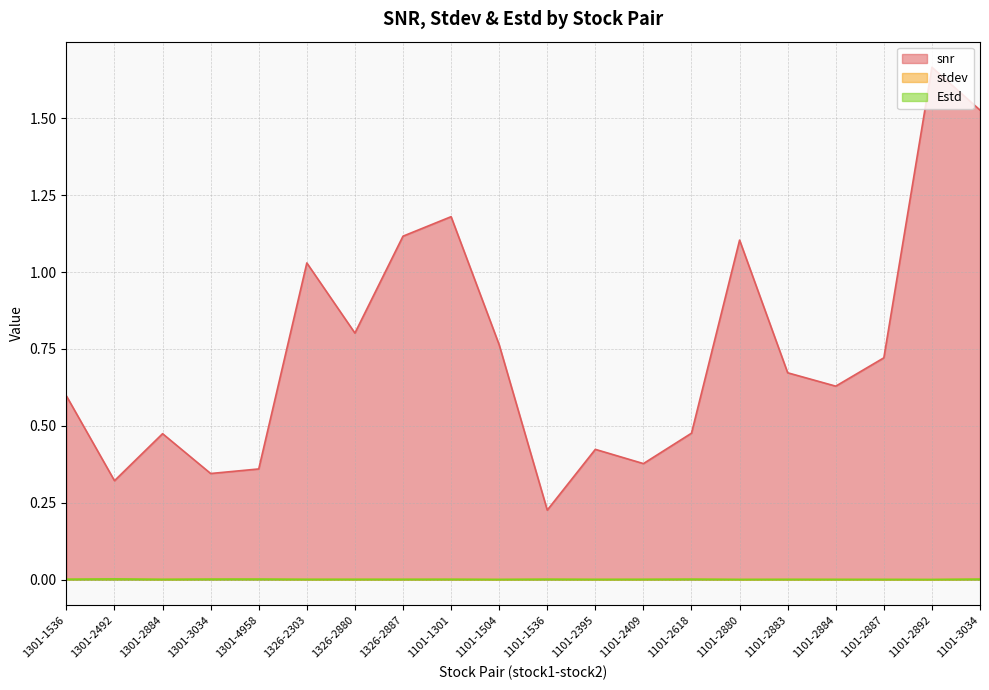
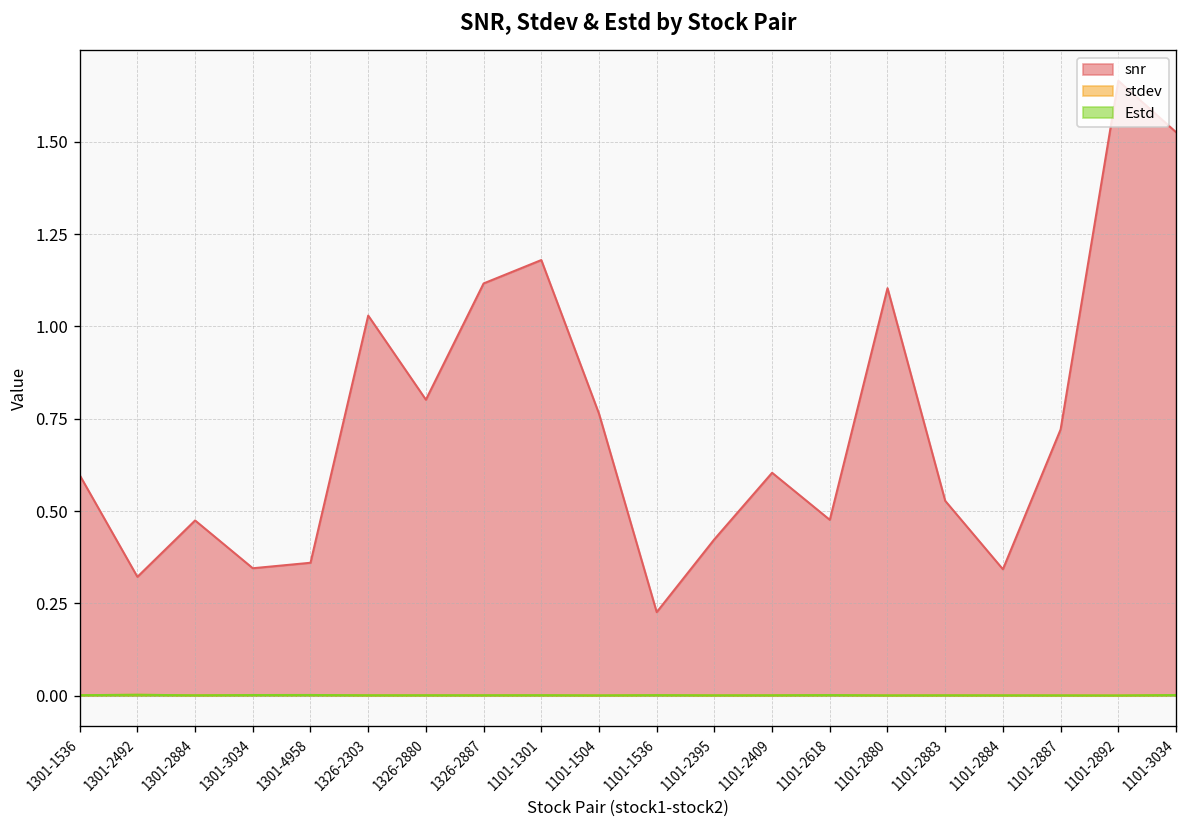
snr, 1101-2409: 0.38 -> 0.60
snr, 1101-2883: 0.67 -> 0.53
snr, 1101-2884: 0.63 -> 0.34
